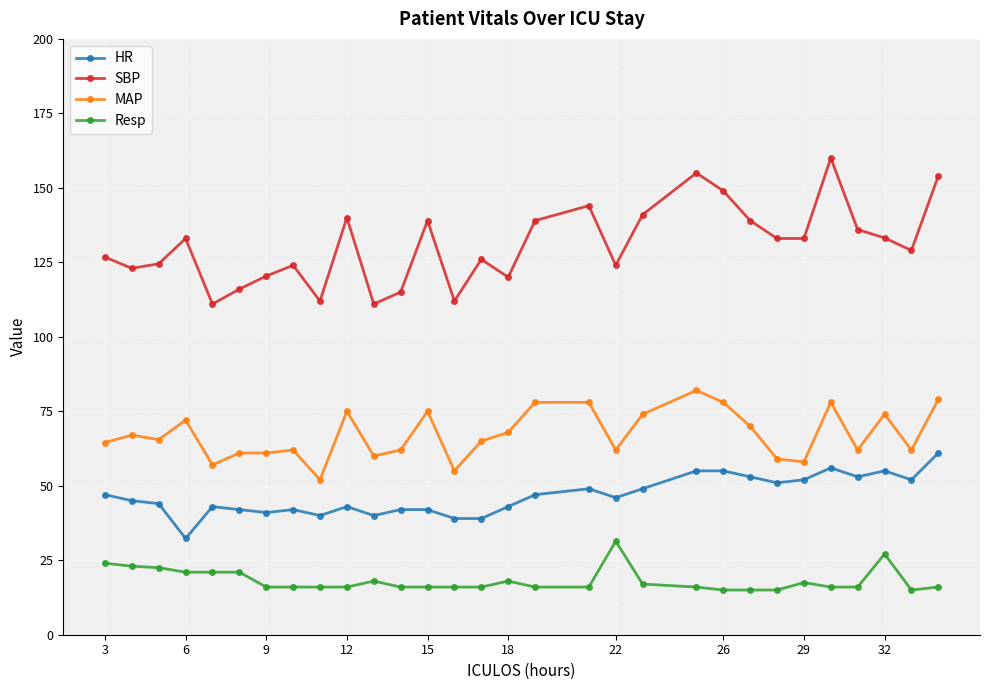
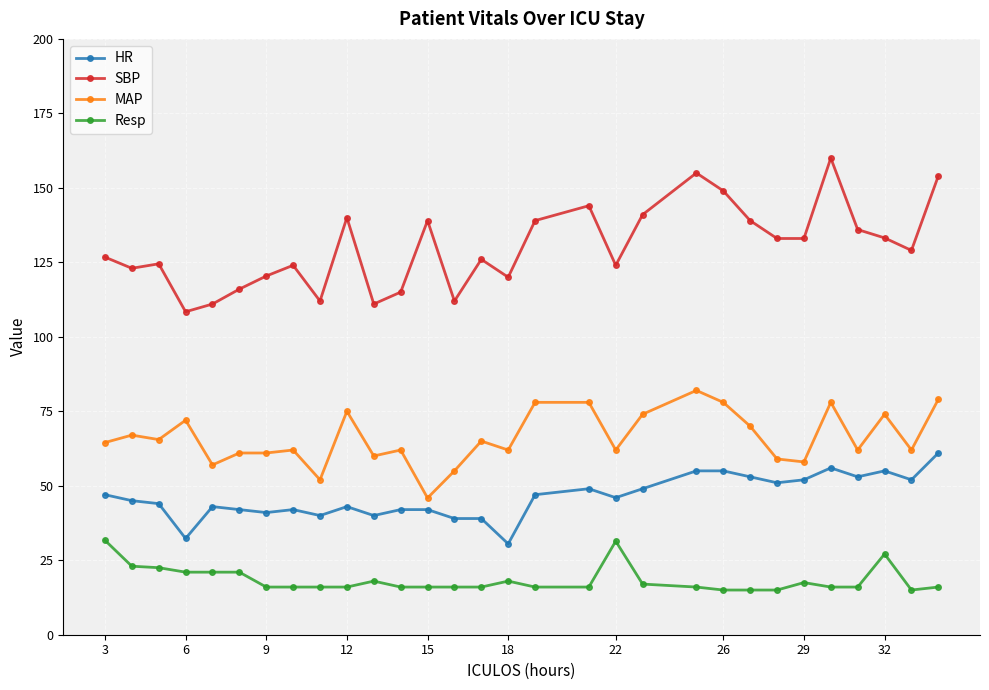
Resp, 3: 24 -> 32
SBP, 6: 133 -> 108
MAP, 15: 75 -> 46
HR, 18: 43 -> 31
MAP, 18: 68 -> 62
